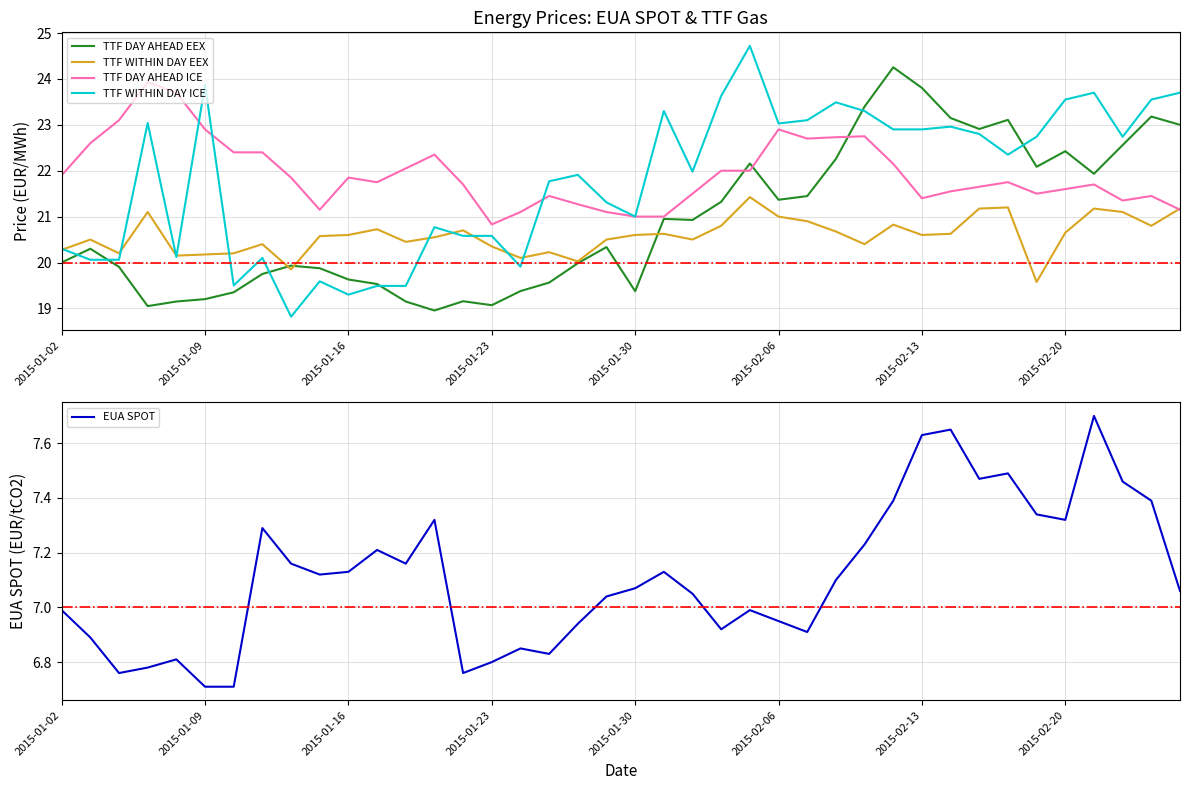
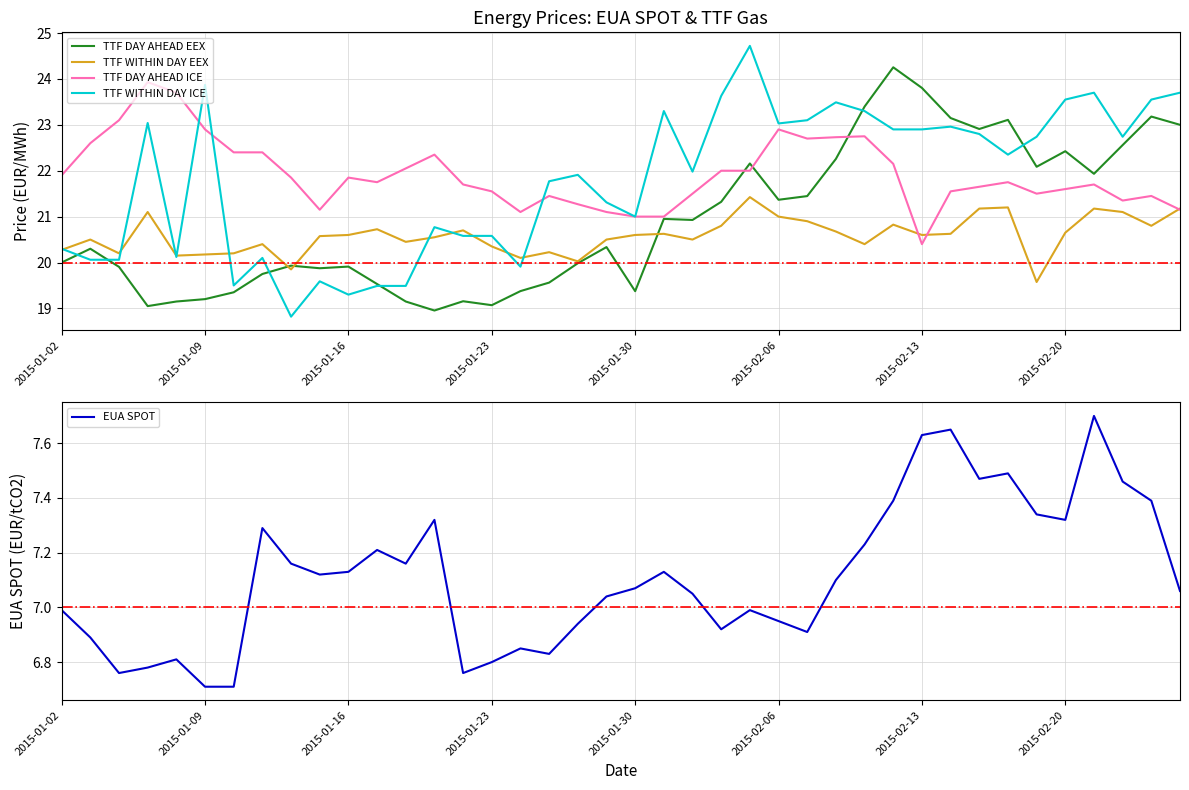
Energy Prices: EUA SPOT & TTF Gas, TTF DAY AHEAD EEX, 2015-01-16: 19.6 -> 19.9
Energy Prices: EUA SPOT & TTF Gas, TTF DAY AHEAD ICE, 2015-01-23: 20.8 -> 21.6
Energy Prices: EUA SPOT & TTF Gas, TTF DAY AHEAD ICE, 2015-02-13: 21.4 -> 20.4
